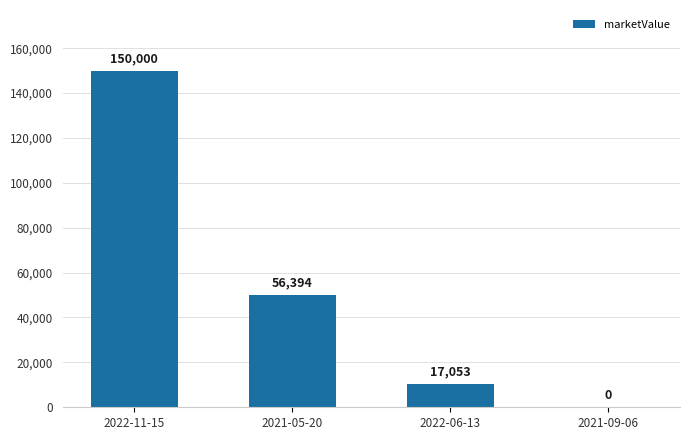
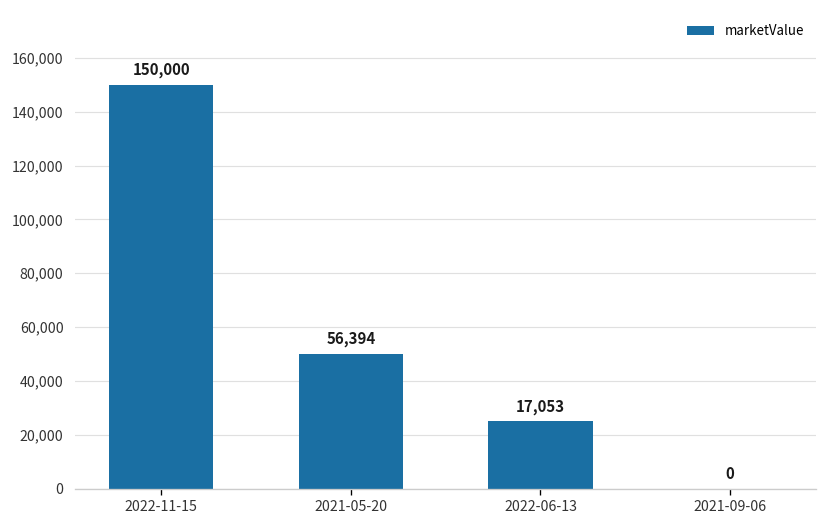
2022-06-13: 10,000 -> 25,000
